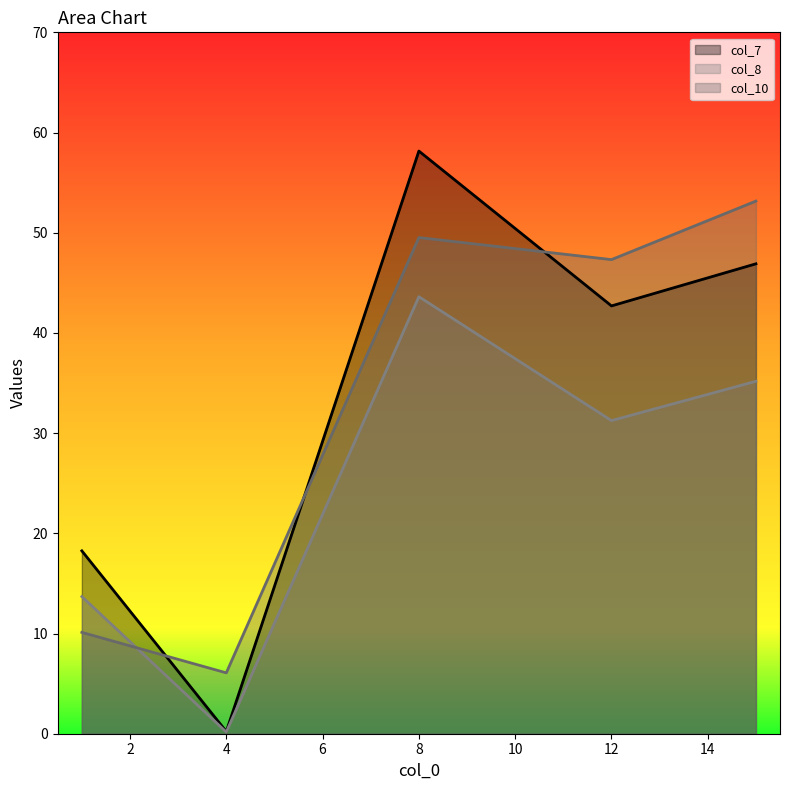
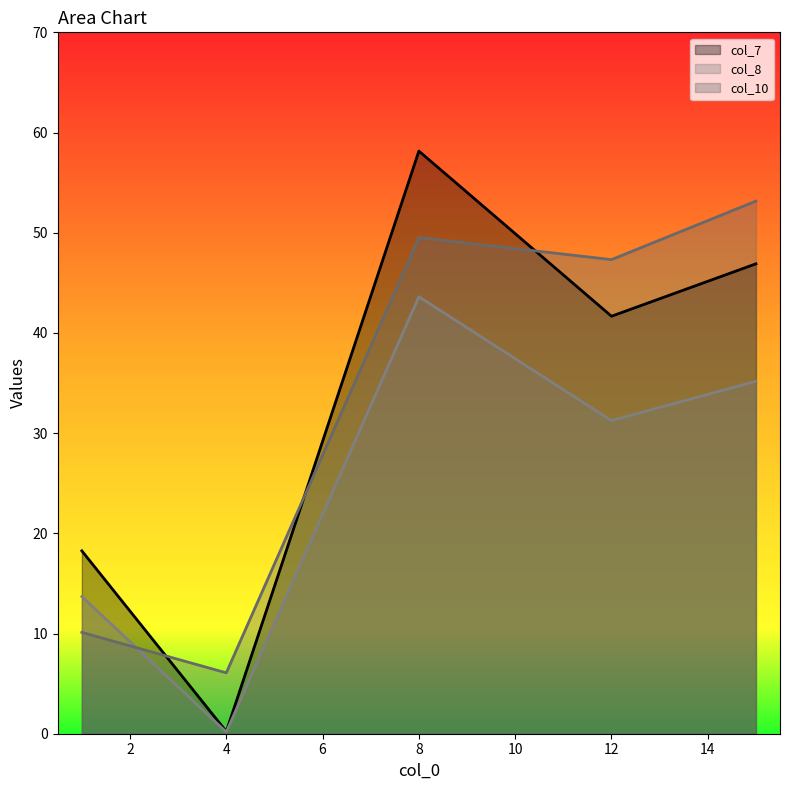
col_7, 12: 42.7 -> 41.7
